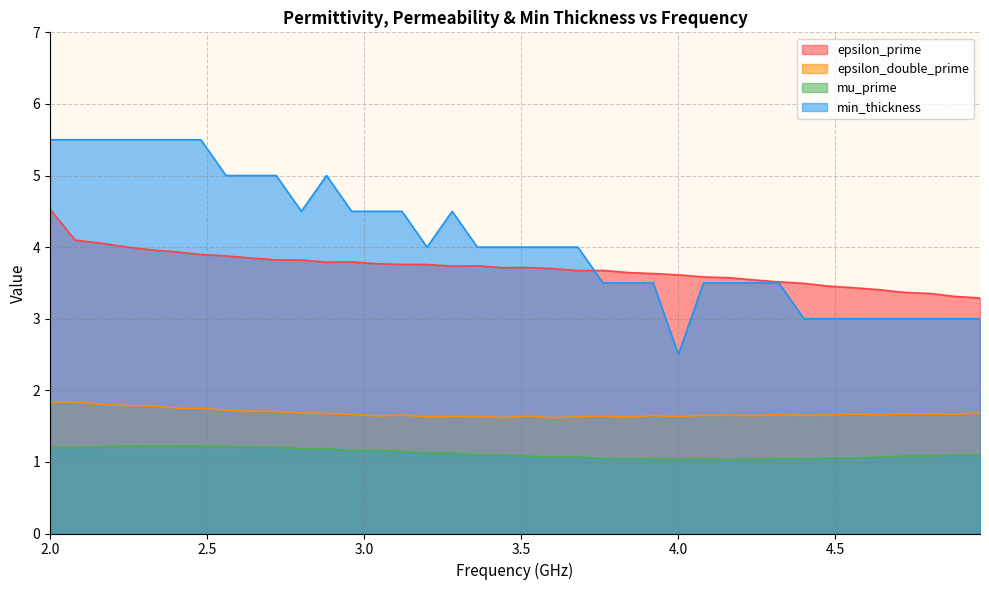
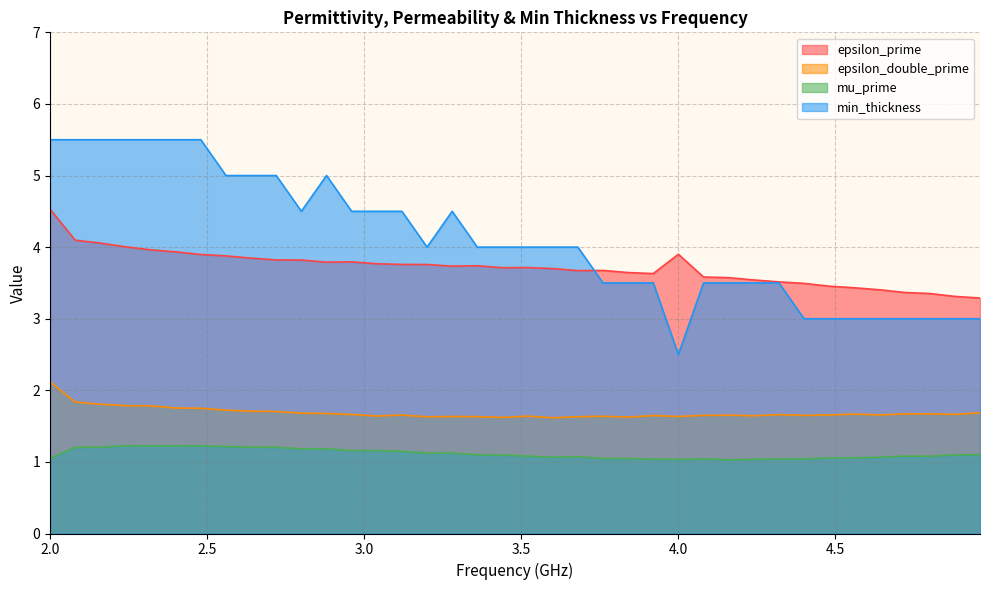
epsilon_double_prime, 2.0: 1.8 -> 2.1
mu_prime, 2.0: 1.2 -> 1.1
epsilon_prime, 4.0: 3.6 -> 3.9
